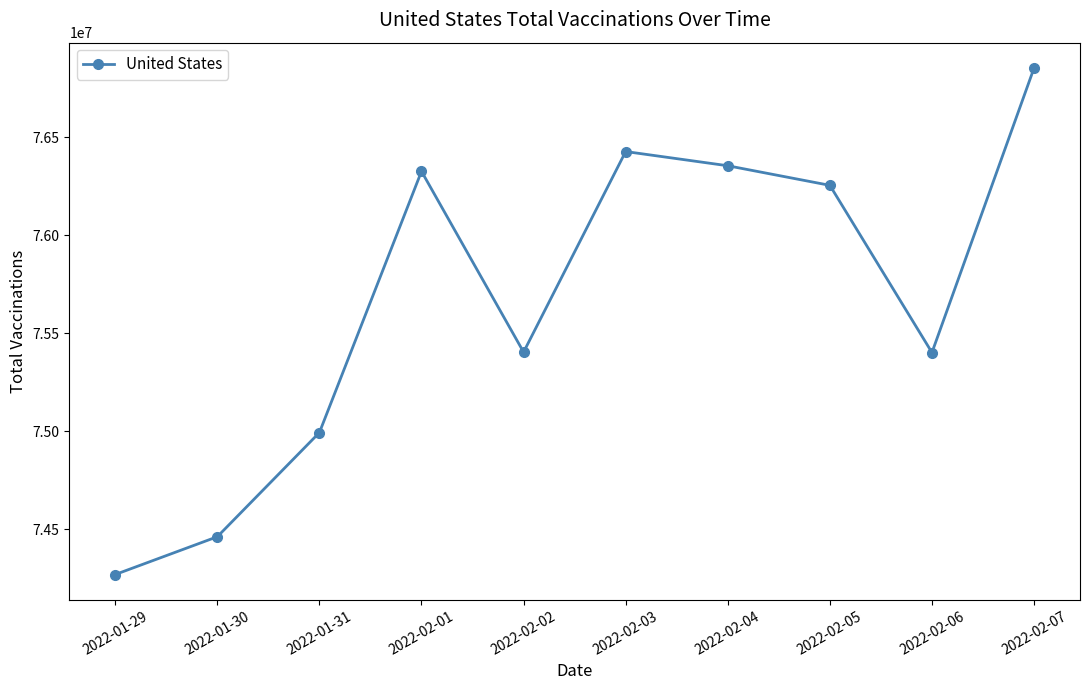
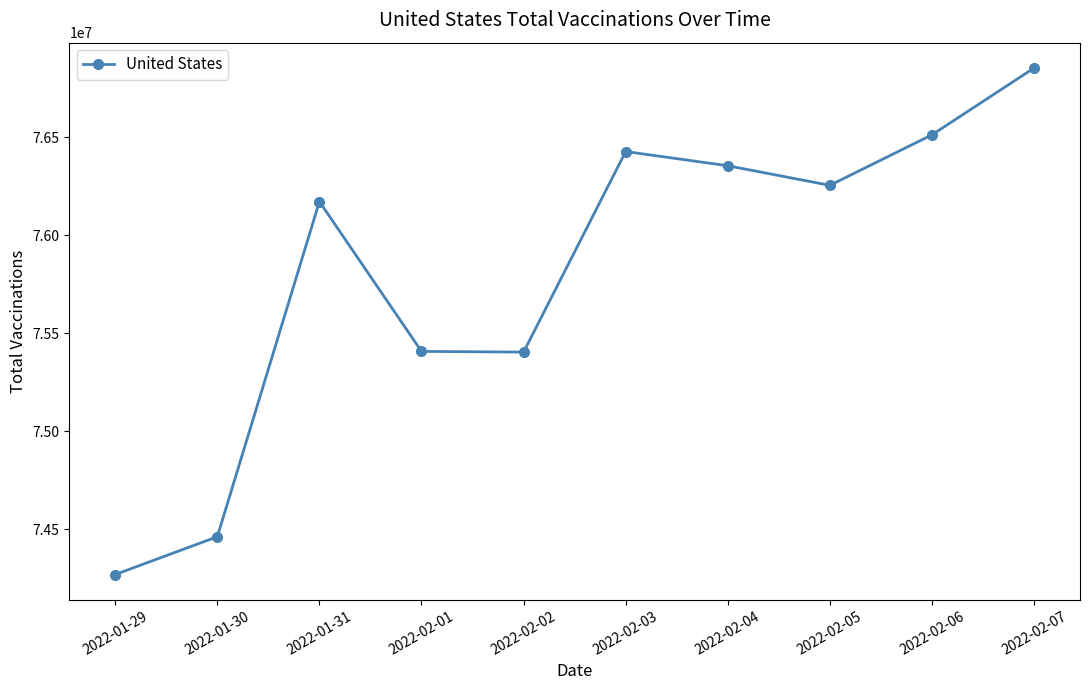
2022-01-31: 74990000 -> 76170000
2022-02-01: 76330000 -> 75410000
2022-02-06: 75400000 -> 76510000
